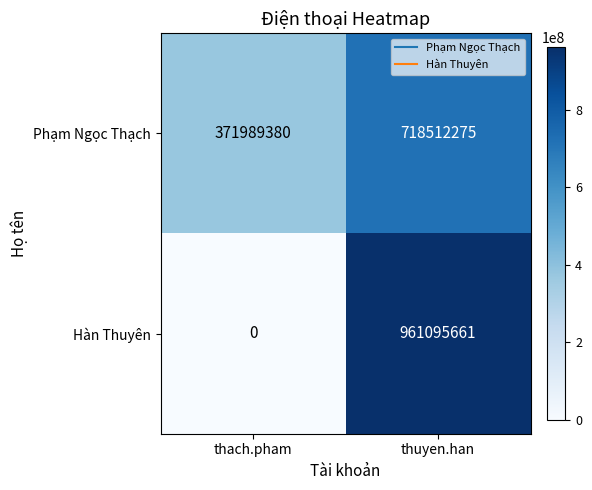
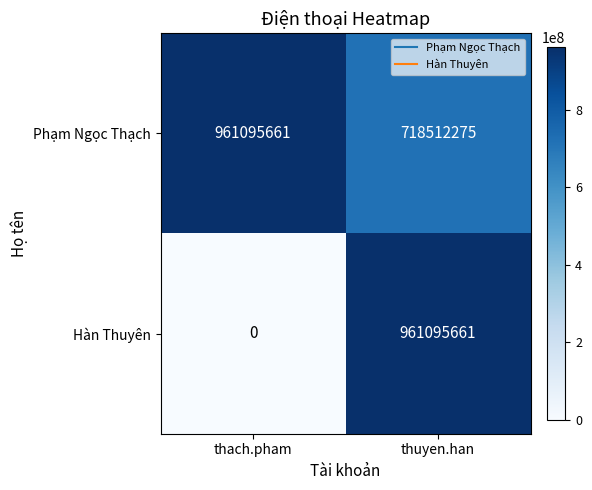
Phạm Ngọc Thạch, thach.pham: 371989380 -> 961095661
